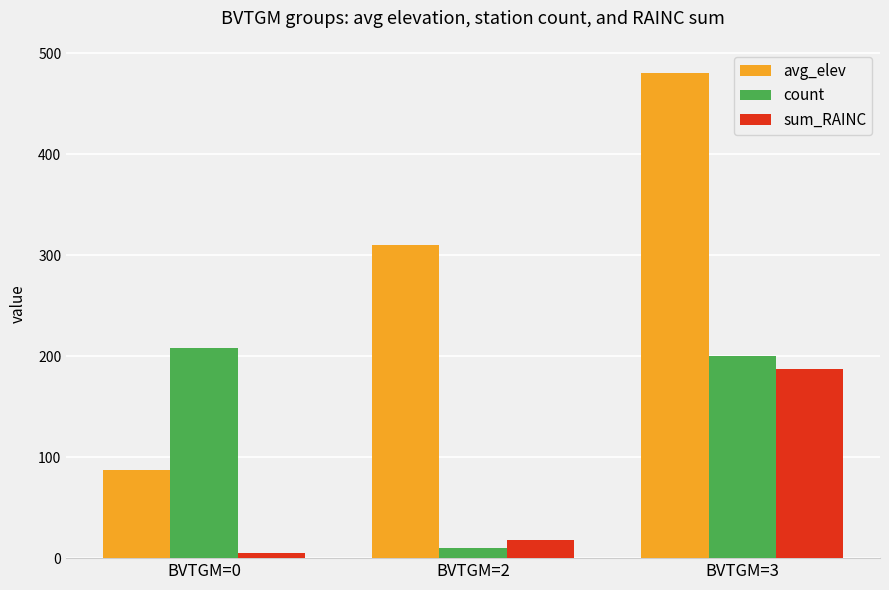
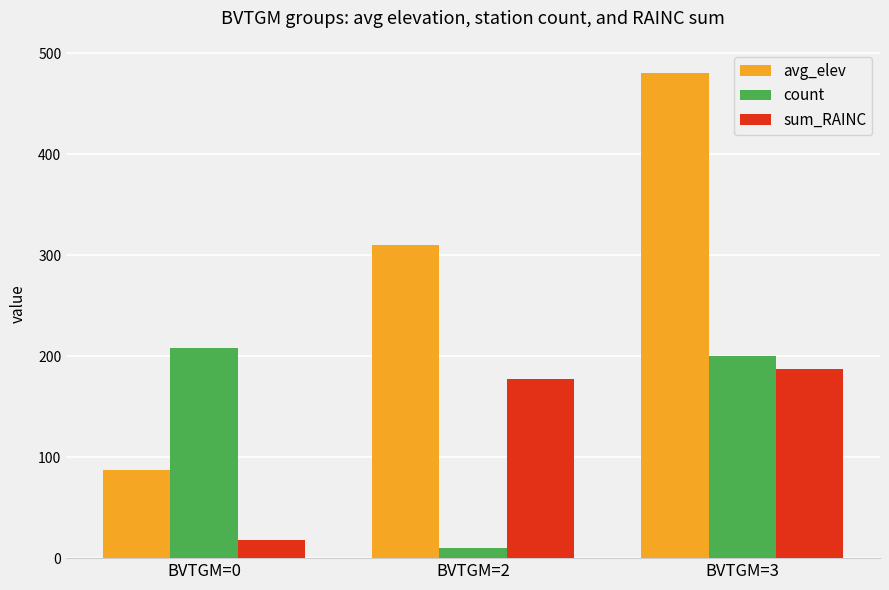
sum_RAINC, BVTGM=0: 5 -> 18
sum_RAINC, BVTGM=2: 18 -> 177
